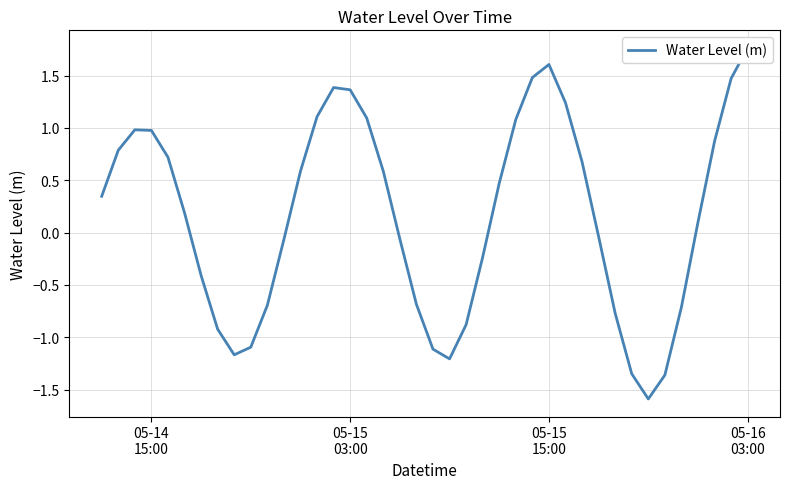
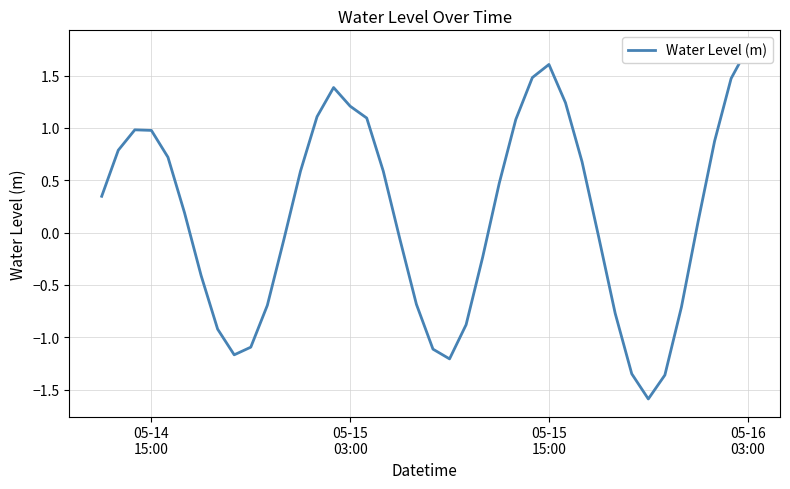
05-15 03:00: 1.36 -> 1.21
